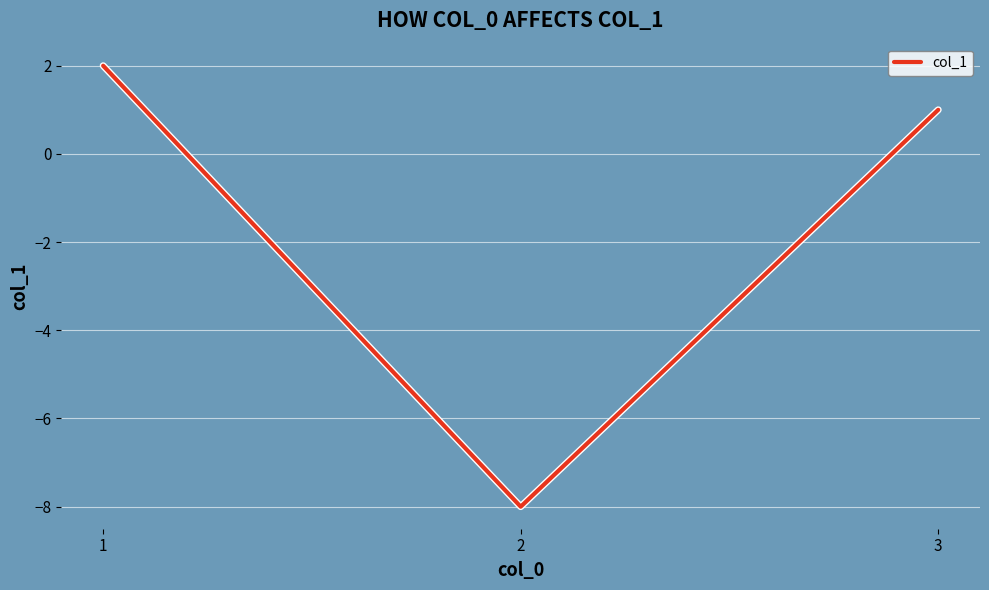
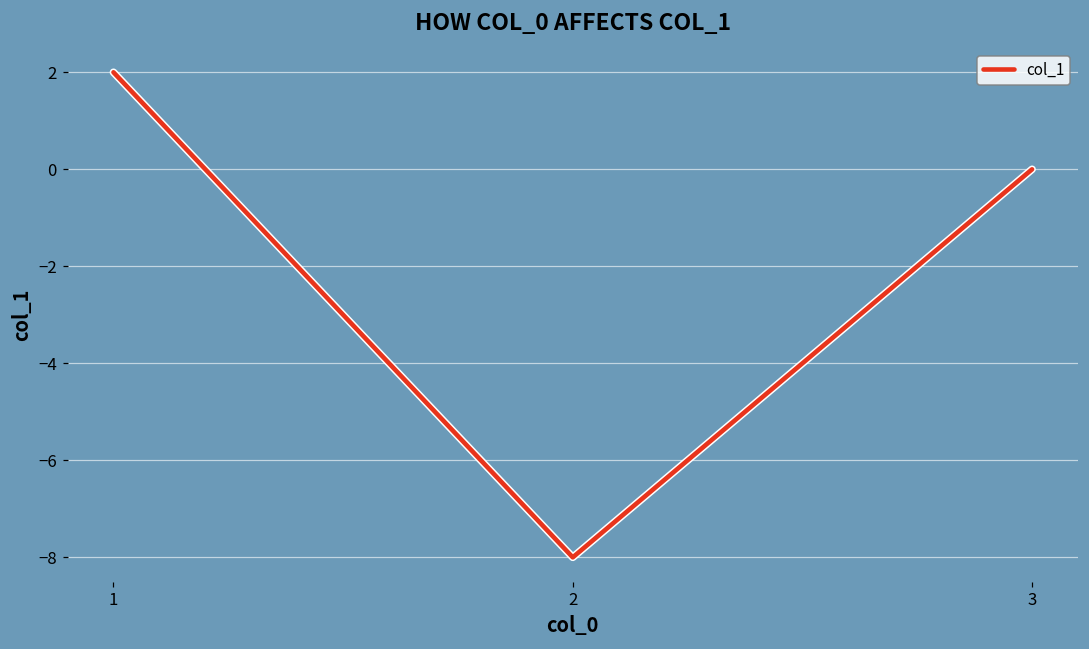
3: 1 -> 0
